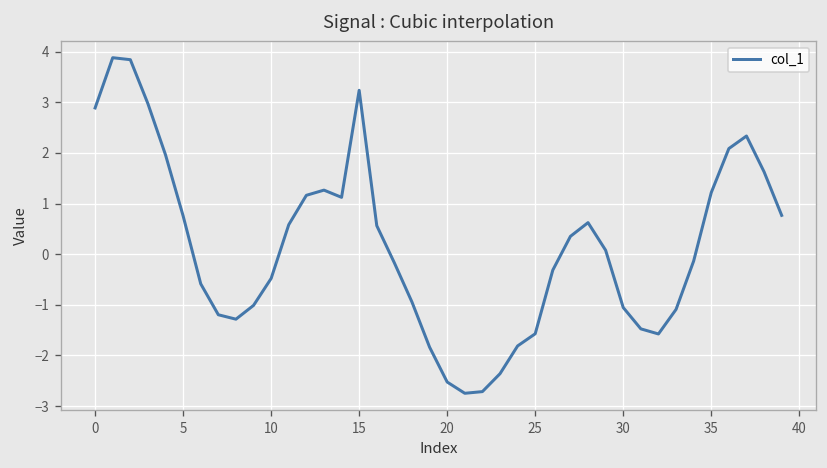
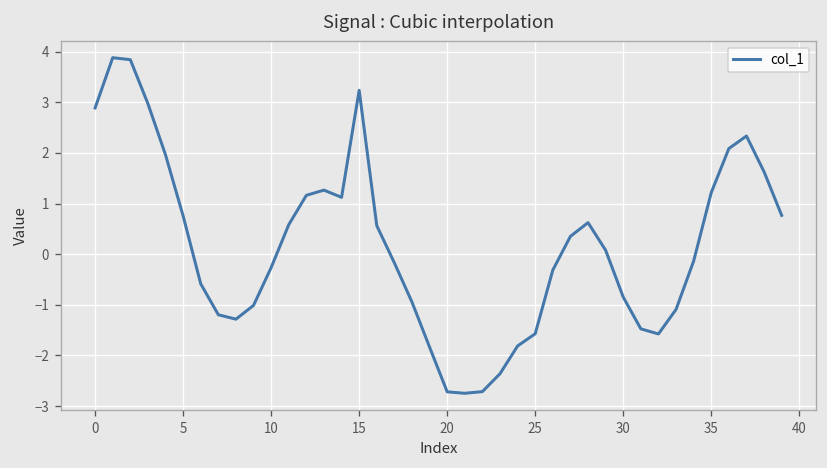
10: -0.5 -> -0.3
20: -2.5 -> -2.7
30: -1.1 -> -0.8
